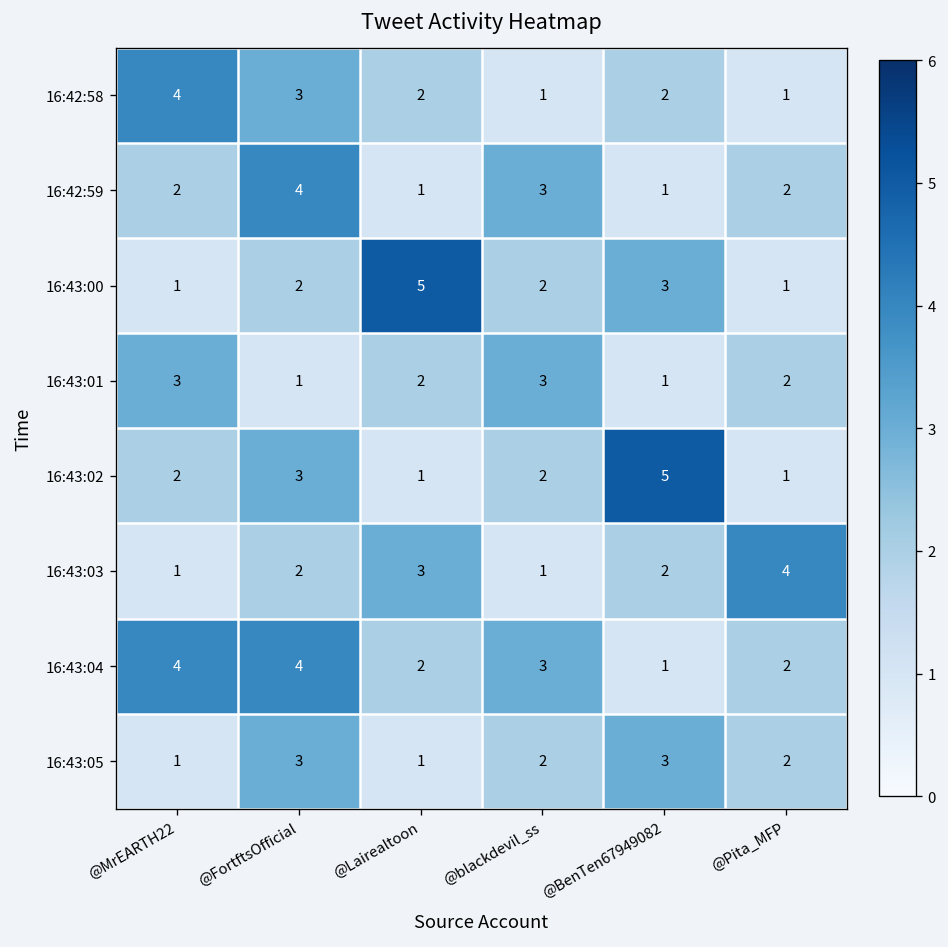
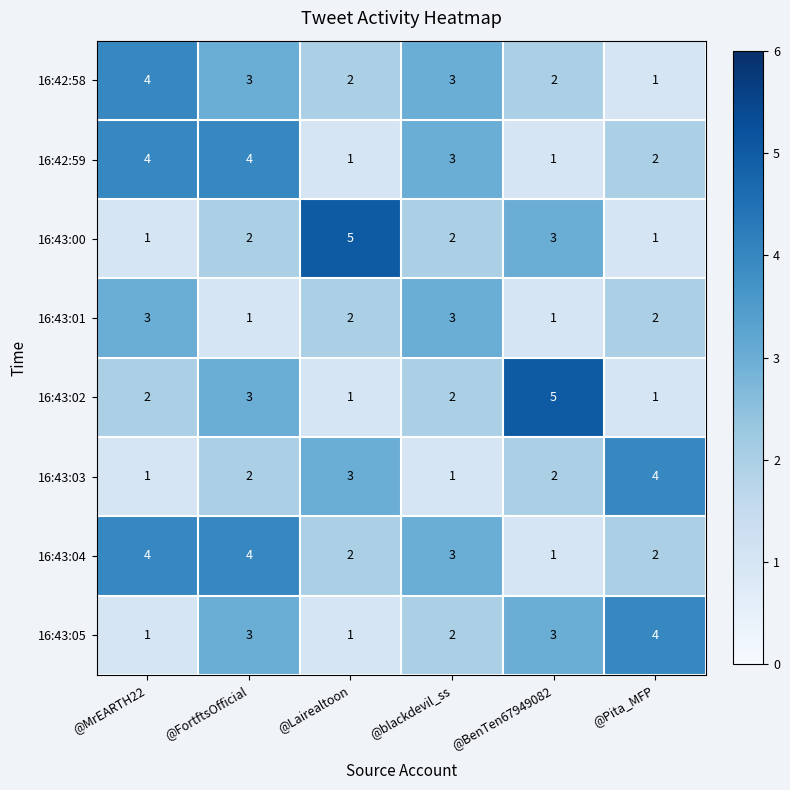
16:42:58, @blackdevil_ss: 1 -> 3
16:42:59, @MrEARTH22: 2 -> 4
16:43:05, @Pita_MFP: 2 -> 4
